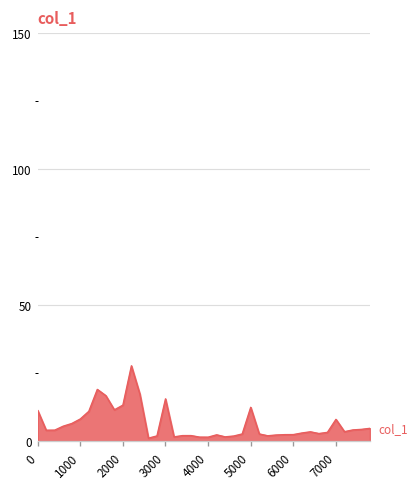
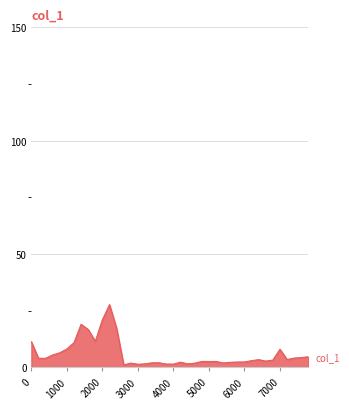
2000: 13 -> 21
3000: 16 -> 1
5000: 12 -> 3
